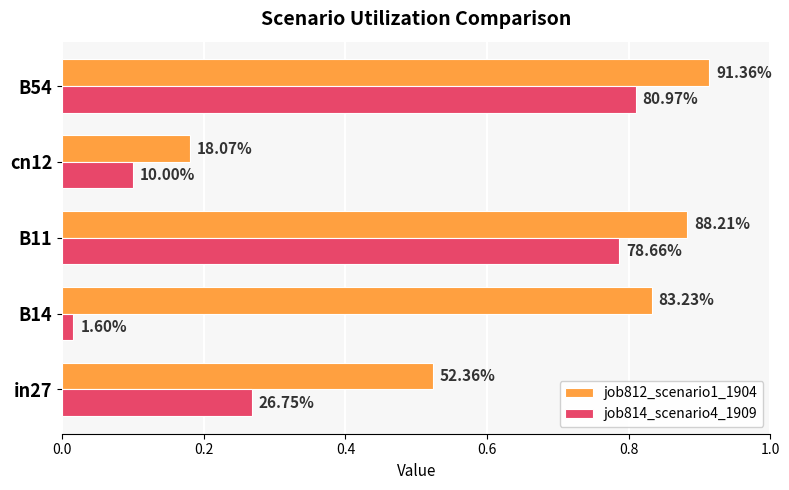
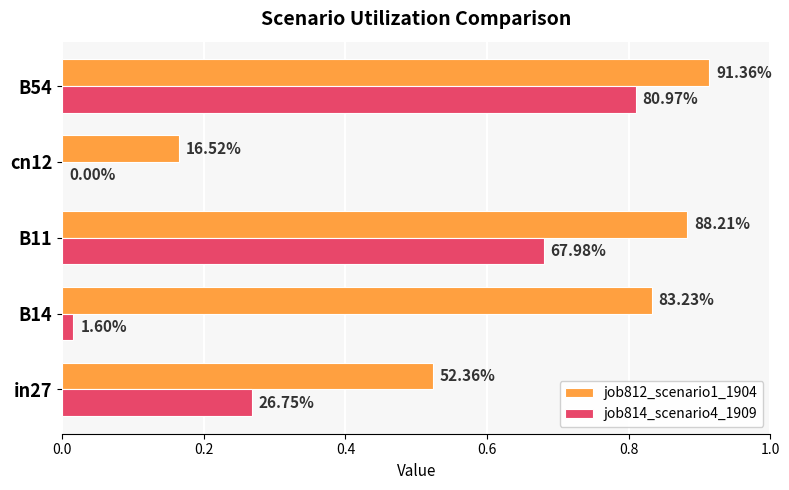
job812_scenario1_1904, cn12: 18.07% -> 16.52%
job814_scenario4_1909, cn12: 10.00% -> 0.00%
job814_scenario4_1909, B11: 78.66% -> 67.98%
